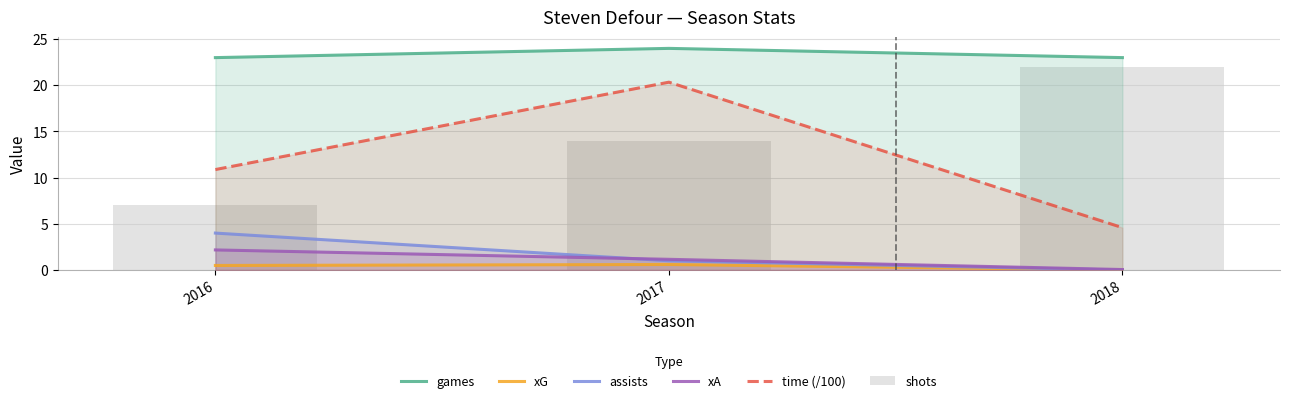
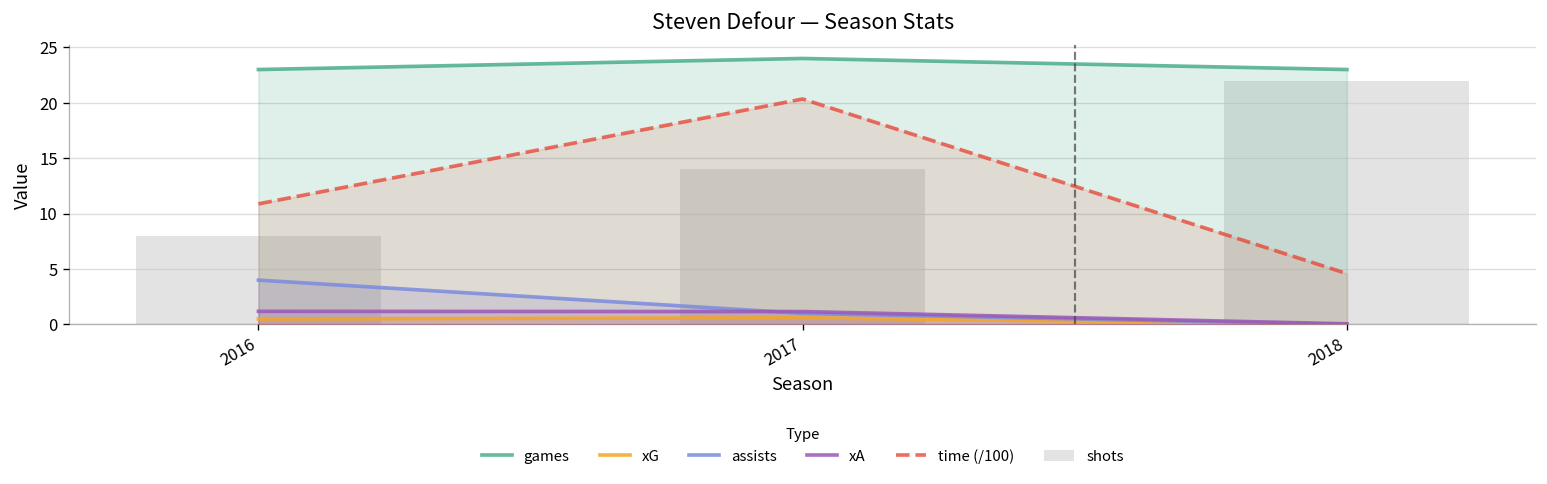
shots, 2016: 7 -> 8
xA, 2016: 2 -> 1
